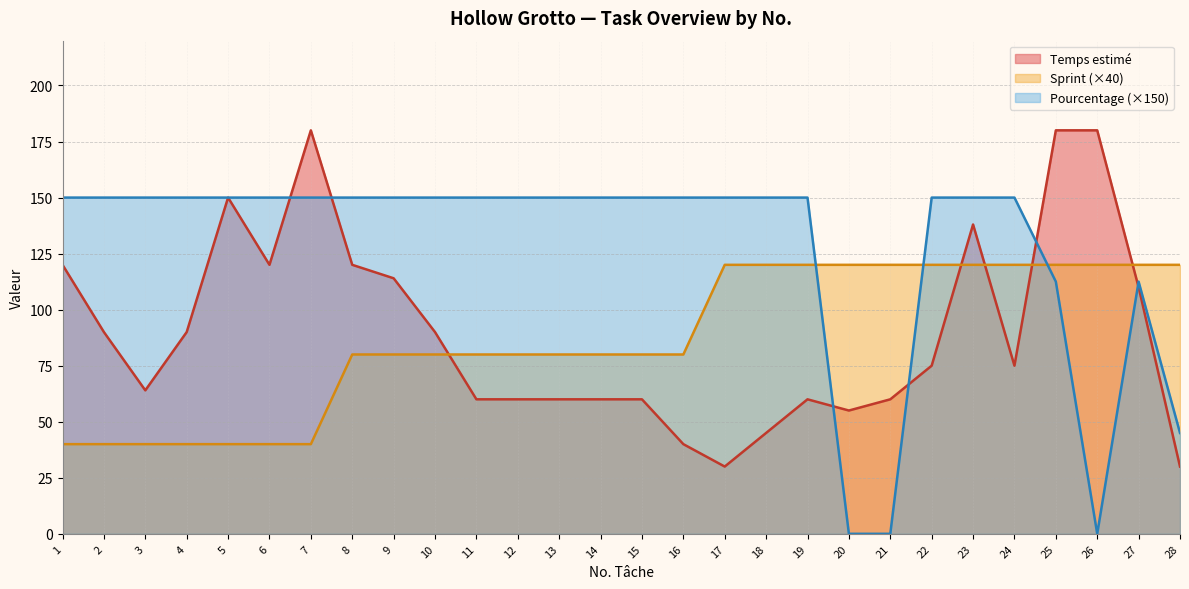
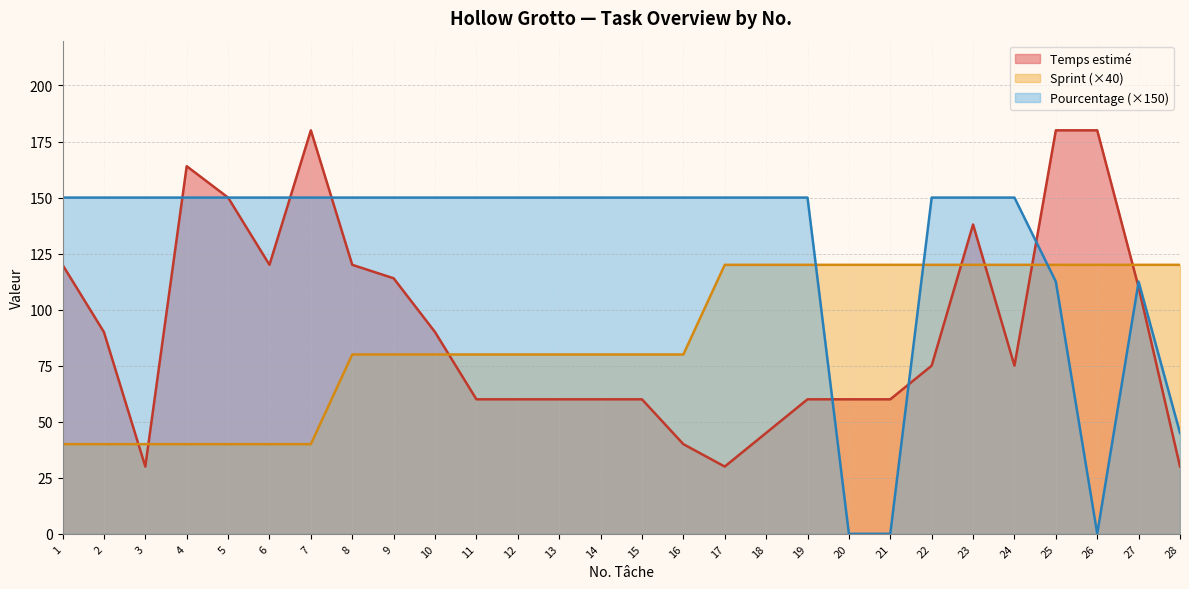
Temps estimé, 3: 64 -> 30
Temps estimé, 4: 90 -> 164
Temps estimé, 20: 55 -> 60
